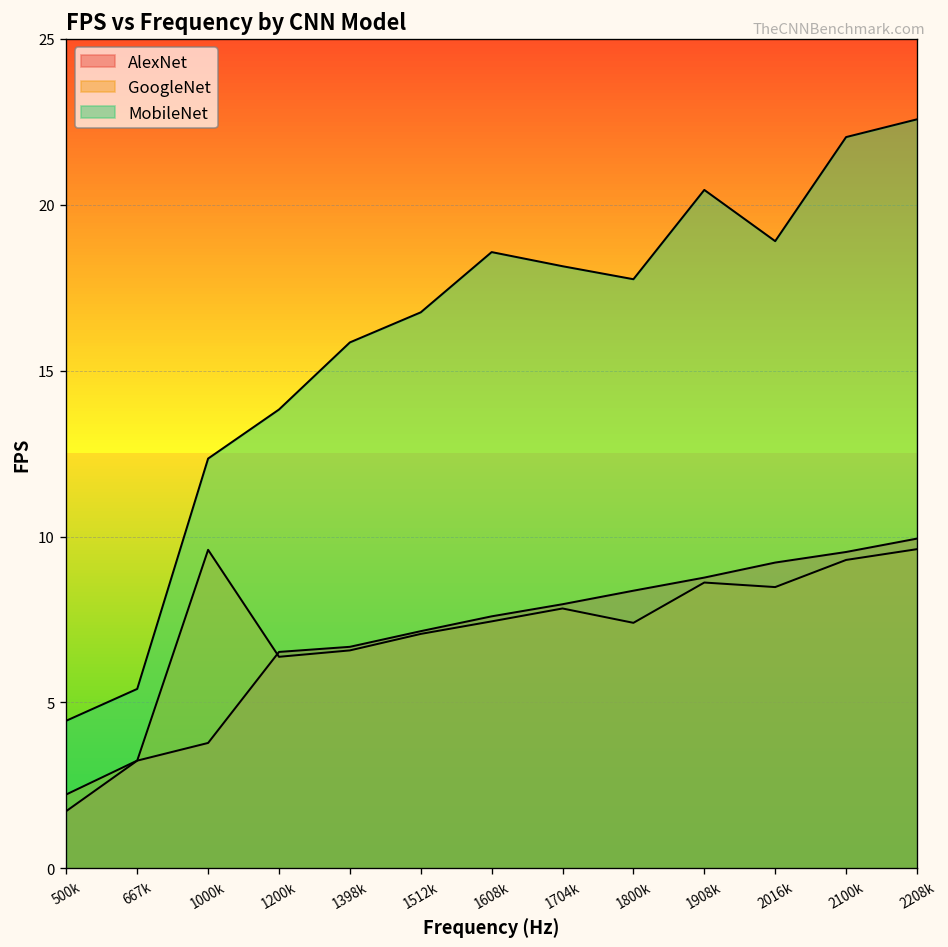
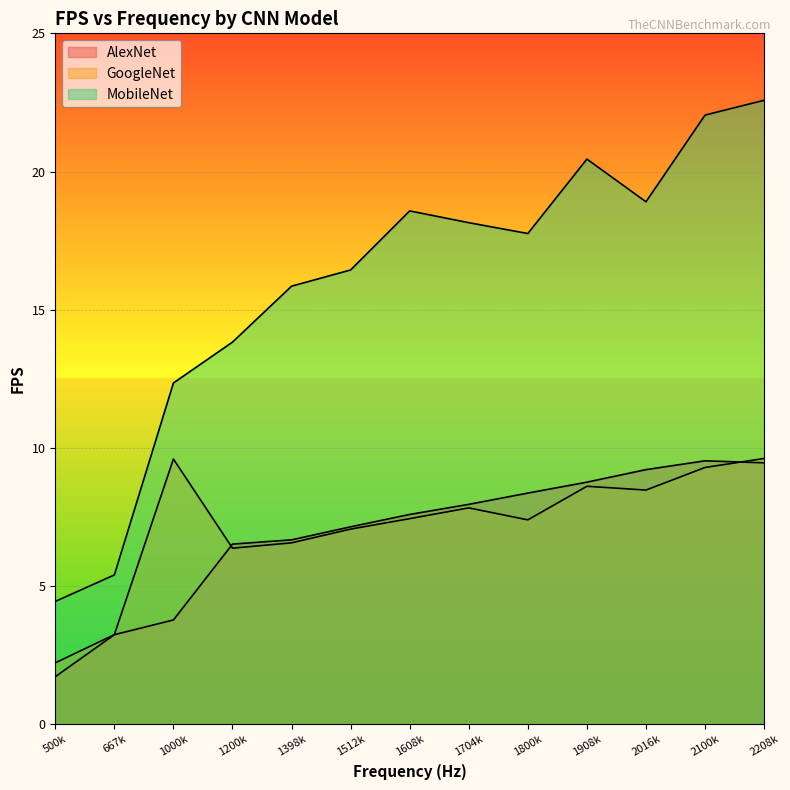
MobileNet, 1512k: 16.8 -> 16.4
AlexNet, 2208k: 9.9 -> 9.5
